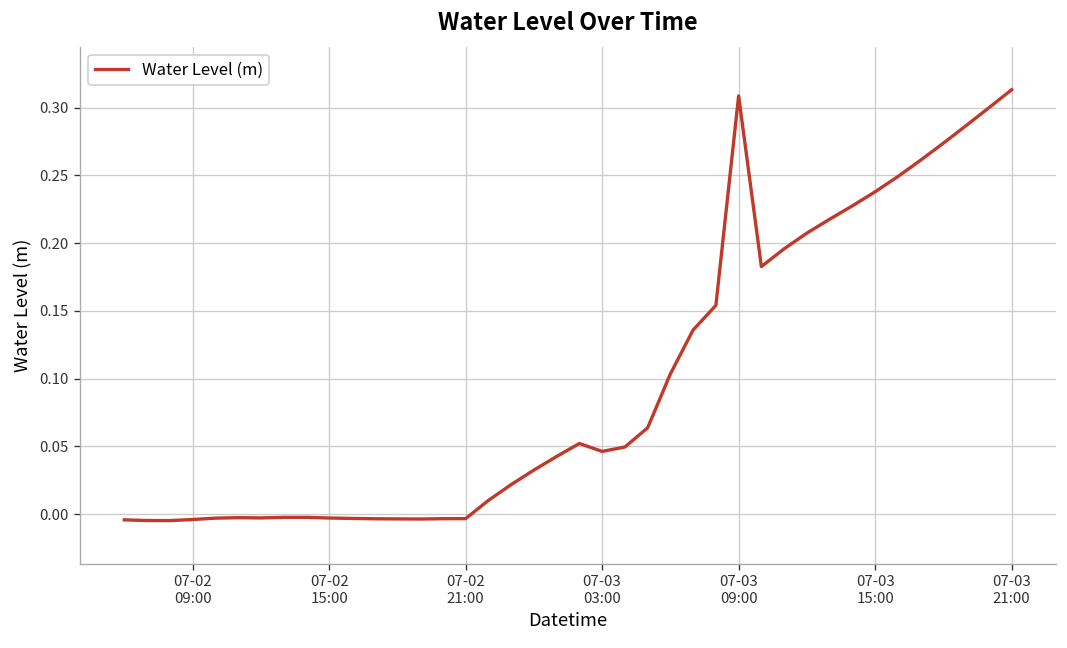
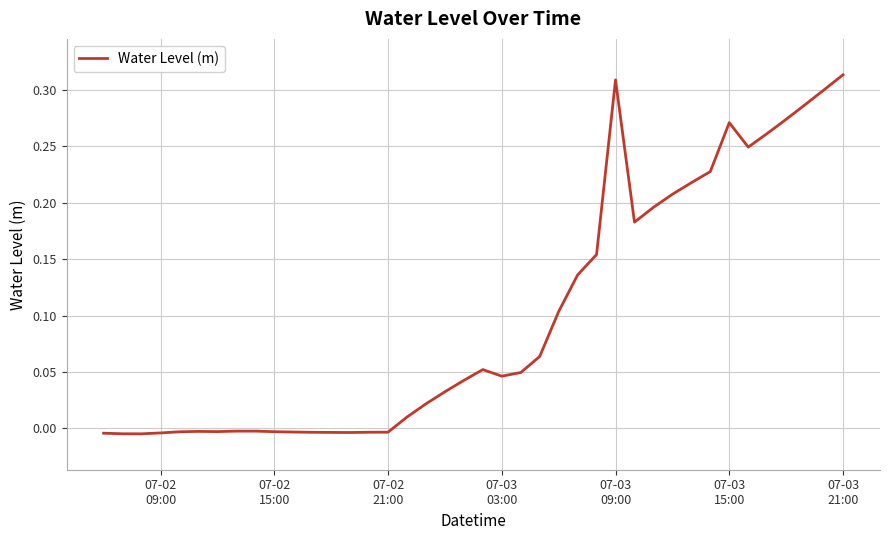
07-03 15:00: 0.238 -> 0.271
